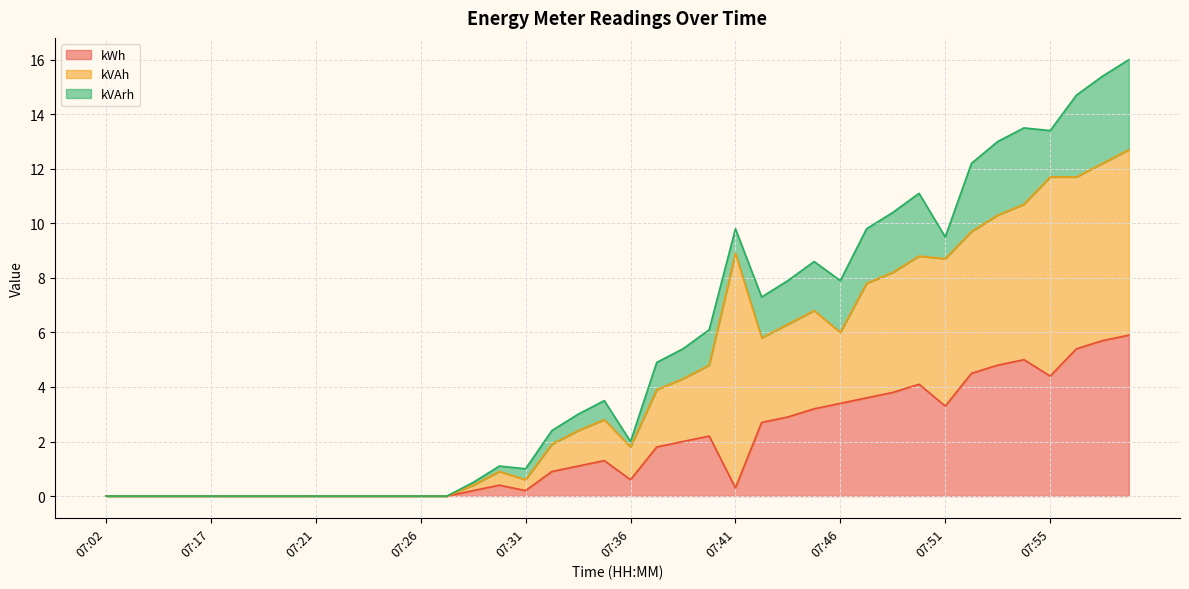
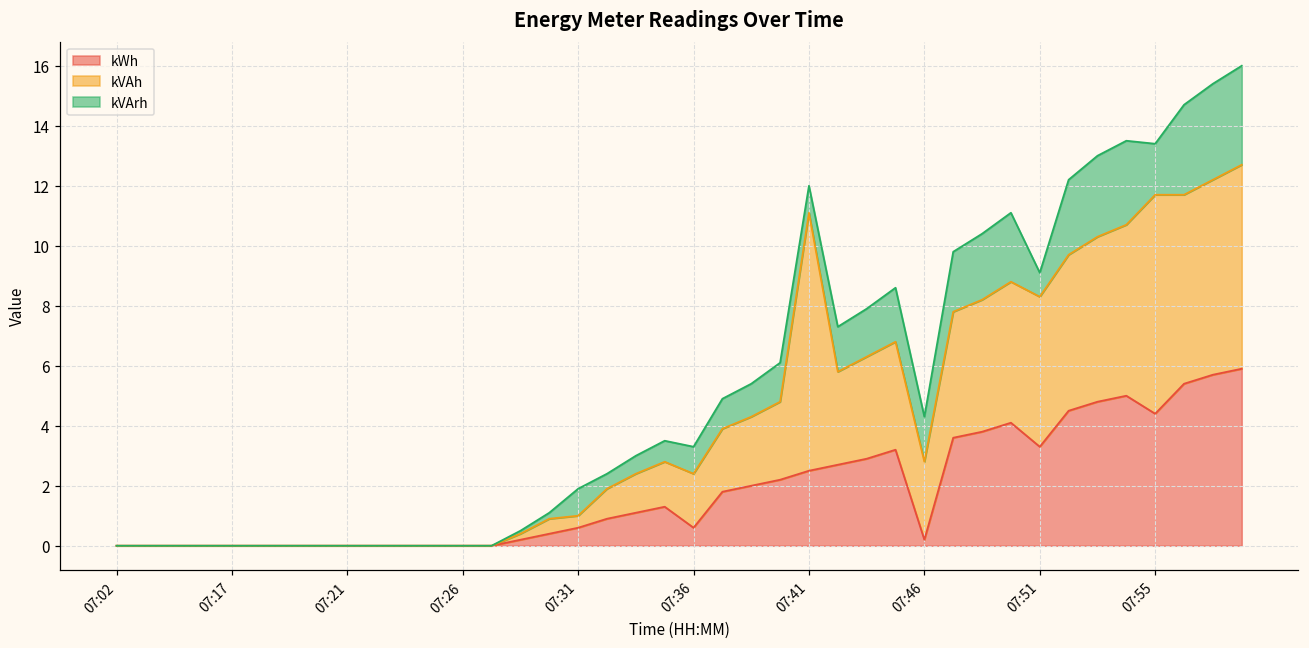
kWh, 07:31: 0.2 -> 0.6
kVArh, 07:31: 0.4 -> 0.9
kVAh, 07:36: 1.2 -> 1.8
kVArh, 07:36: 0.2 -> 0.9
kWh, 07:41: 0.3 -> 2.5
kWh, 07:46: 3.4 -> 0.2
kVArh, 07:46: 1.9 -> 1.5
kVAh, 07:51: 5.4 -> 5.0
